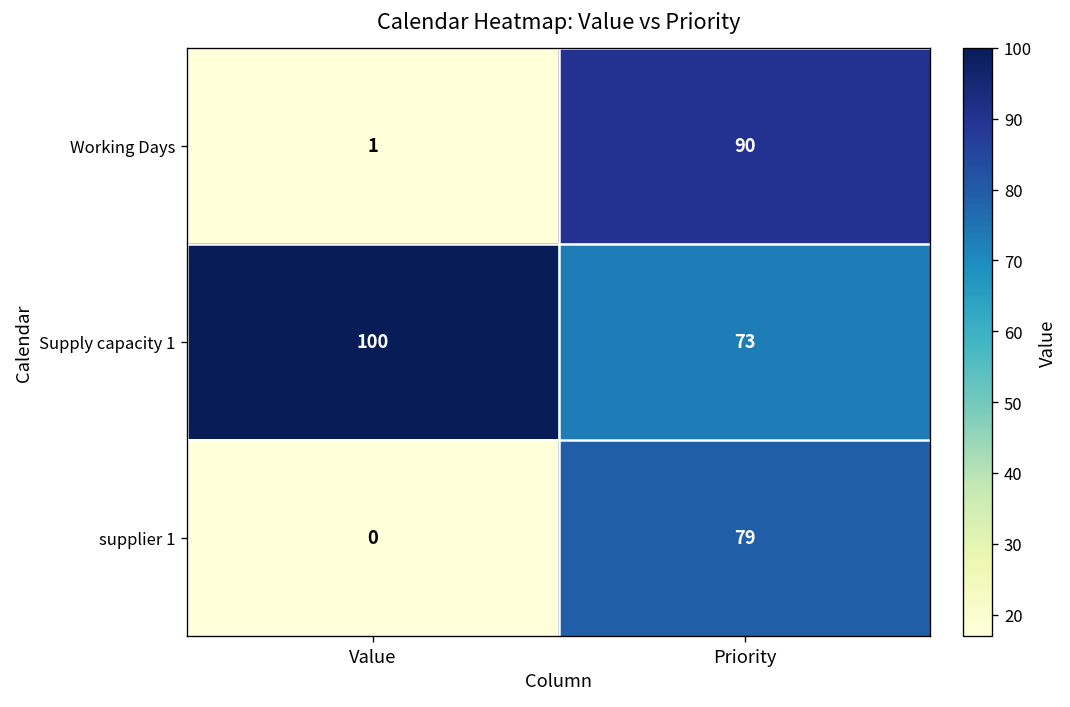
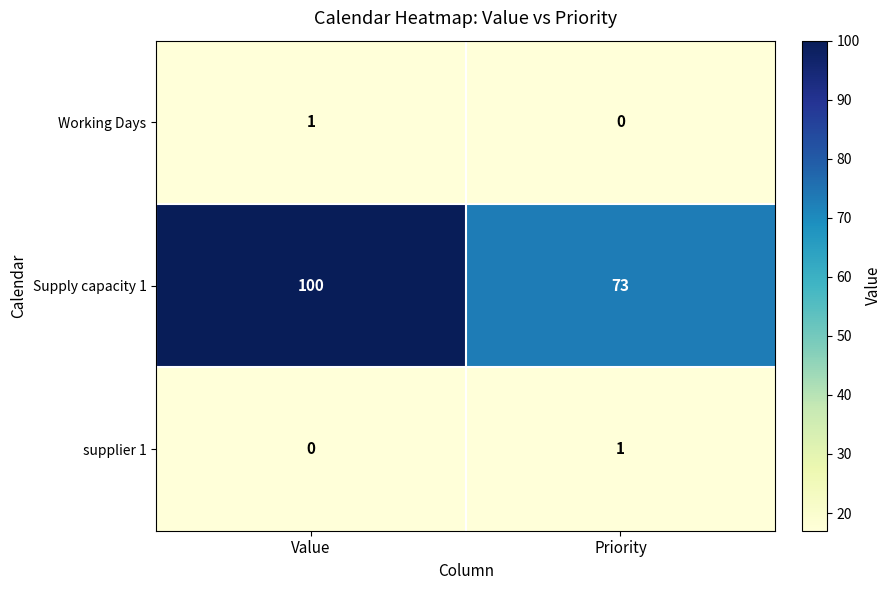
Working Days, Priority: 90 -> 0
supplier 1, Priority: 79 -> 1
